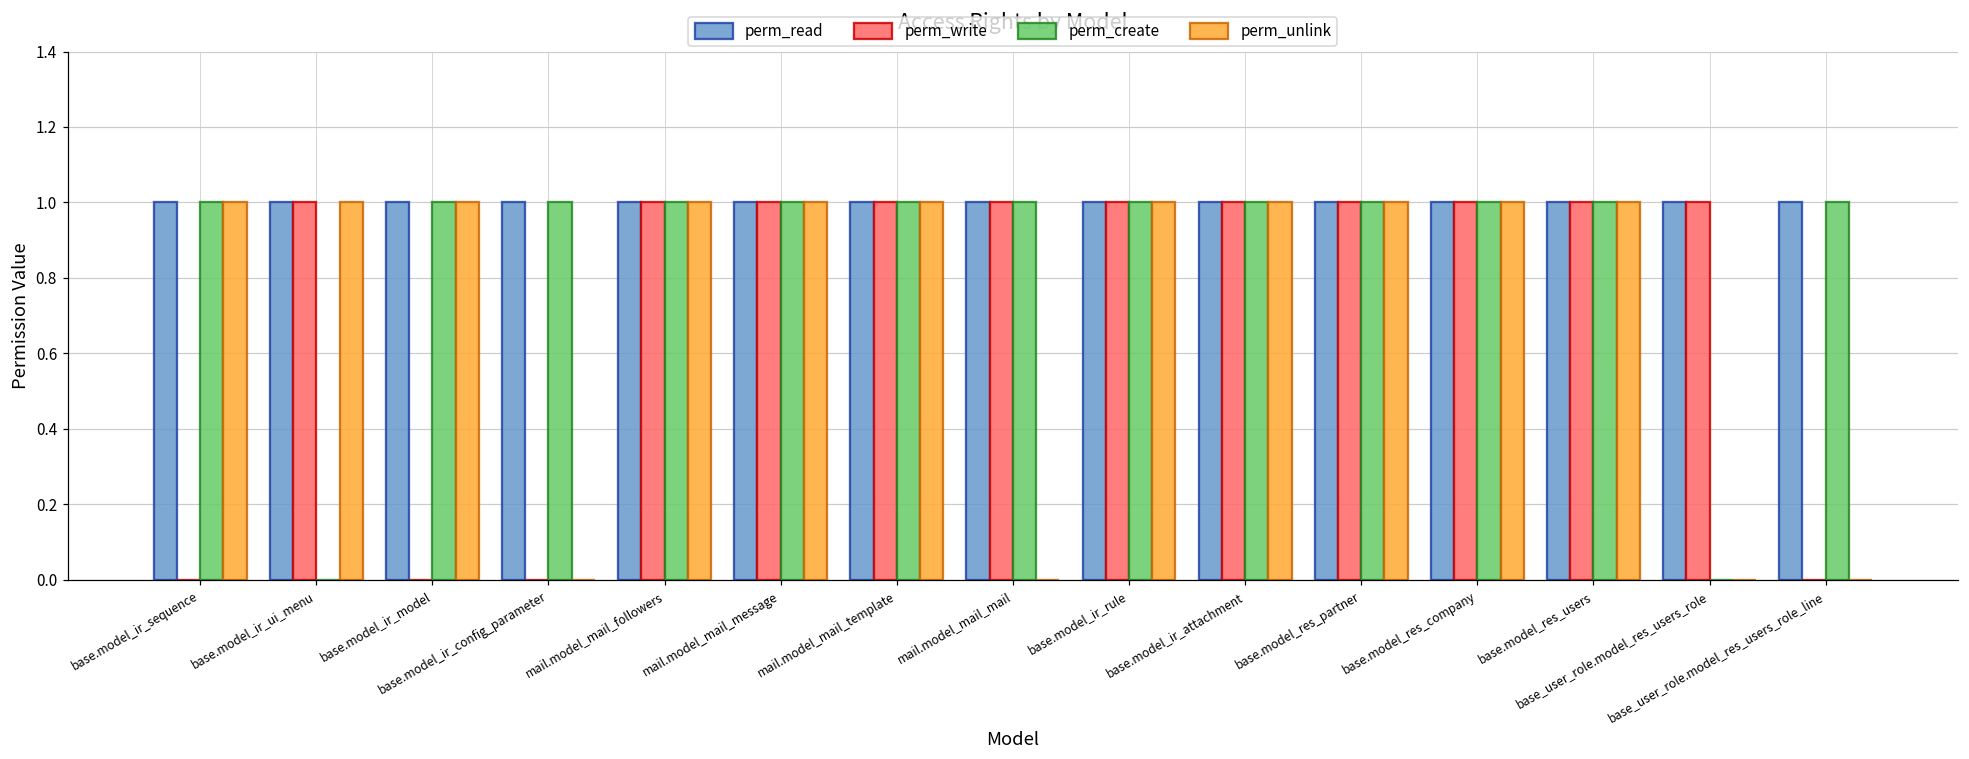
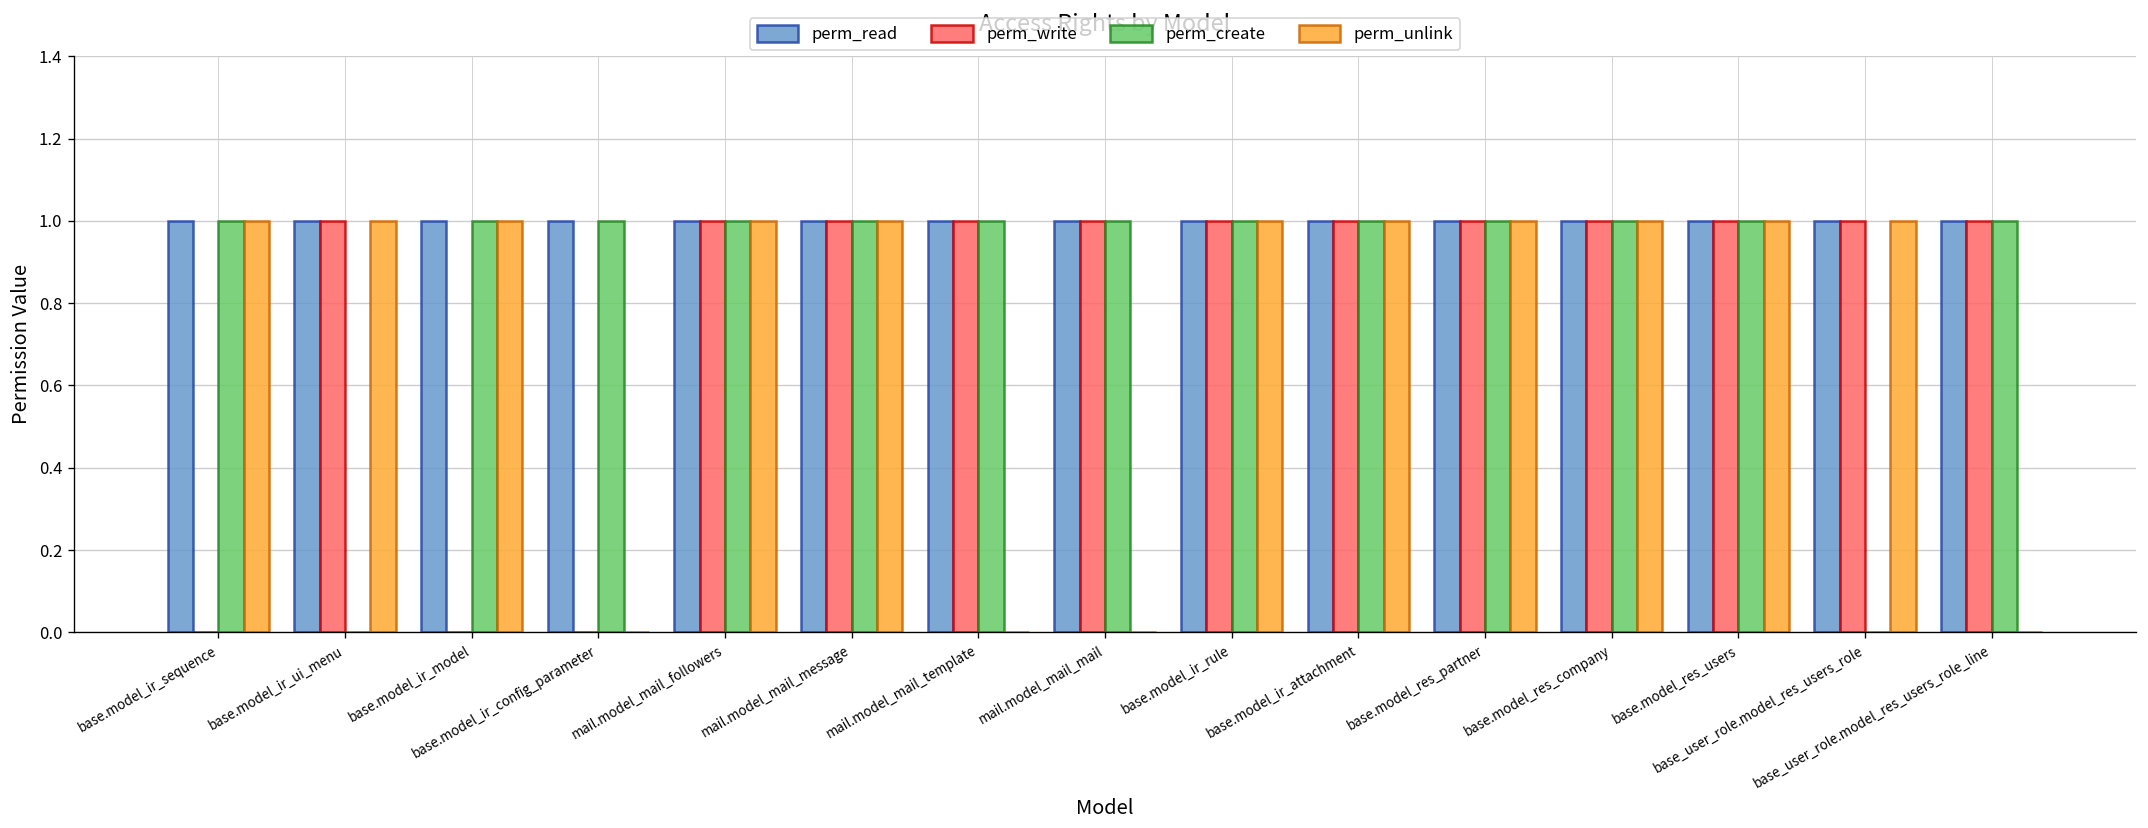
perm_unlink, mail.model_mail_template: 1 -> 0
perm_unlink, base_user_role.model_res_users_role: 0 -> 1
perm_write, base_user_role.model_res_users_role_line: 0 -> 1
